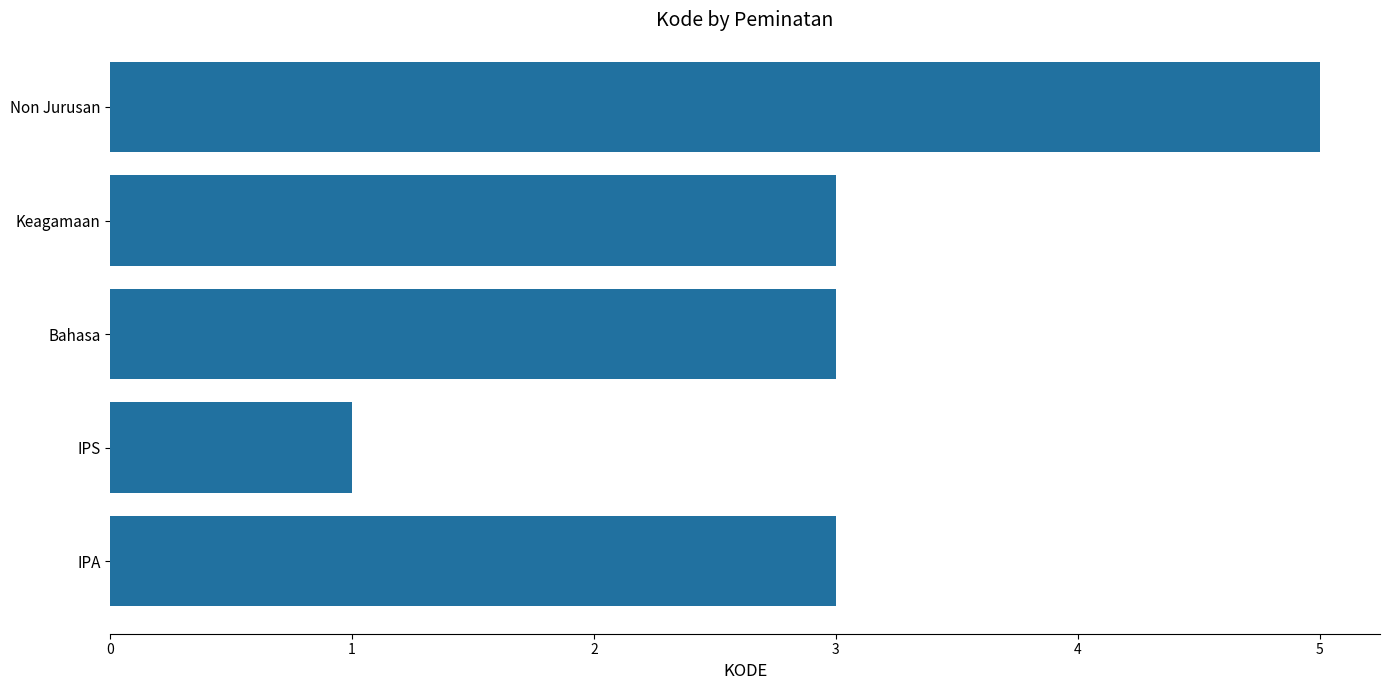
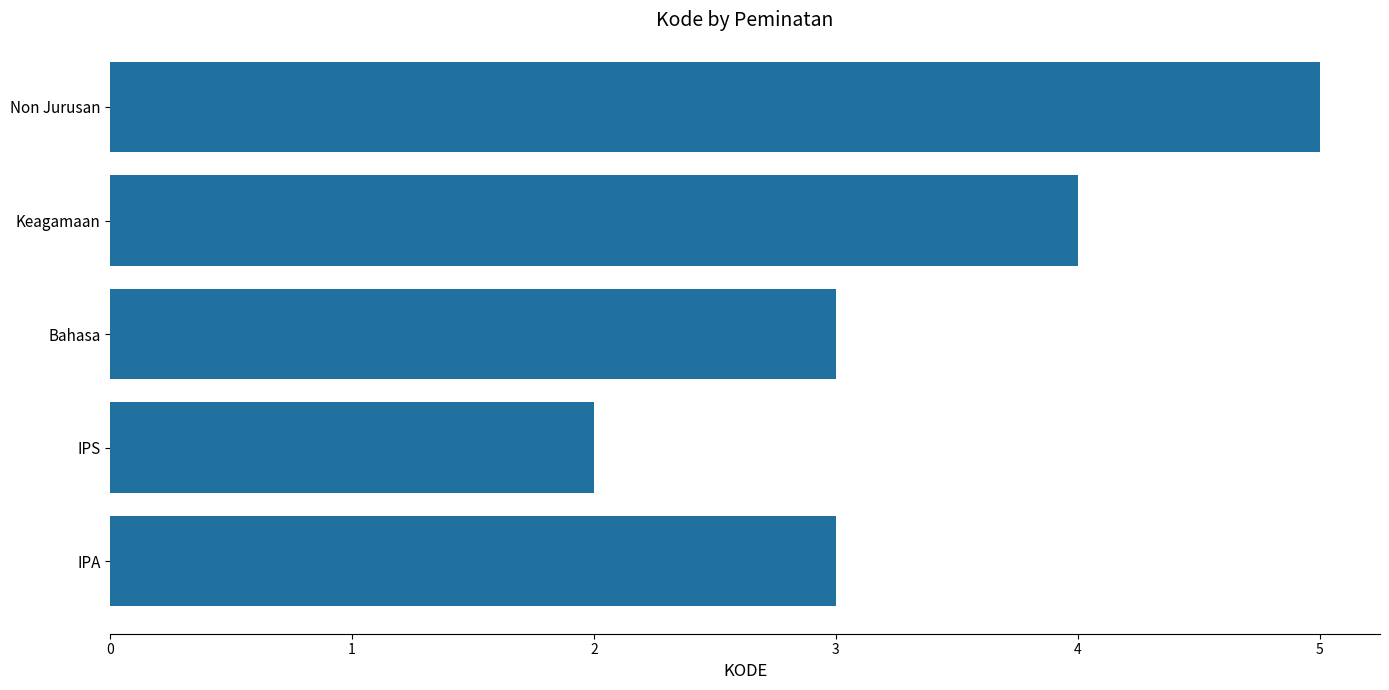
Keagamaan: 3 -> 4
IPS: 1 -> 2
